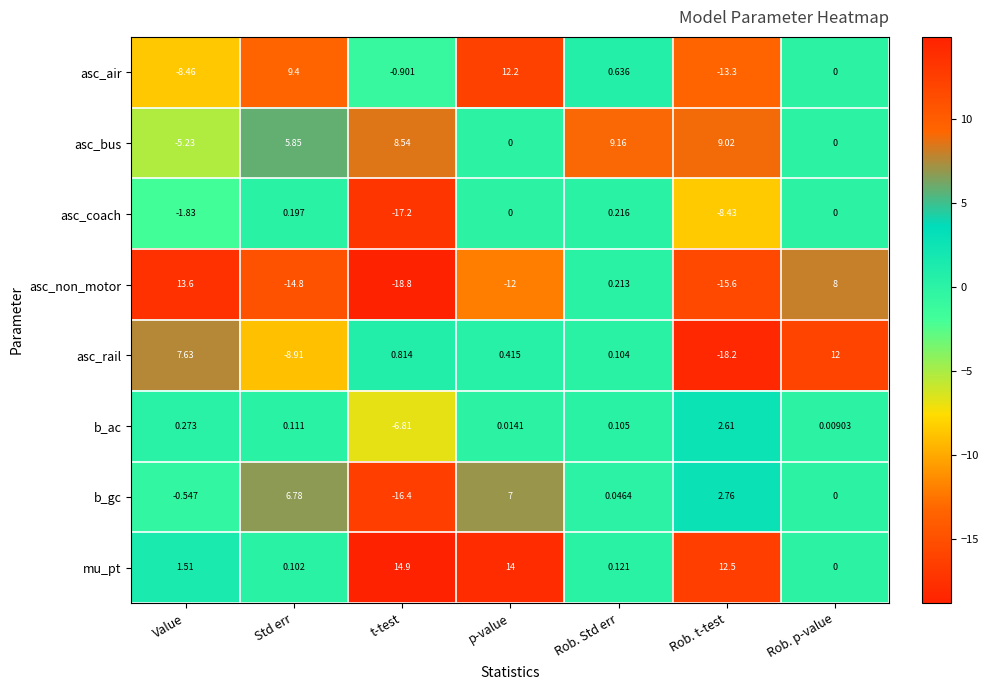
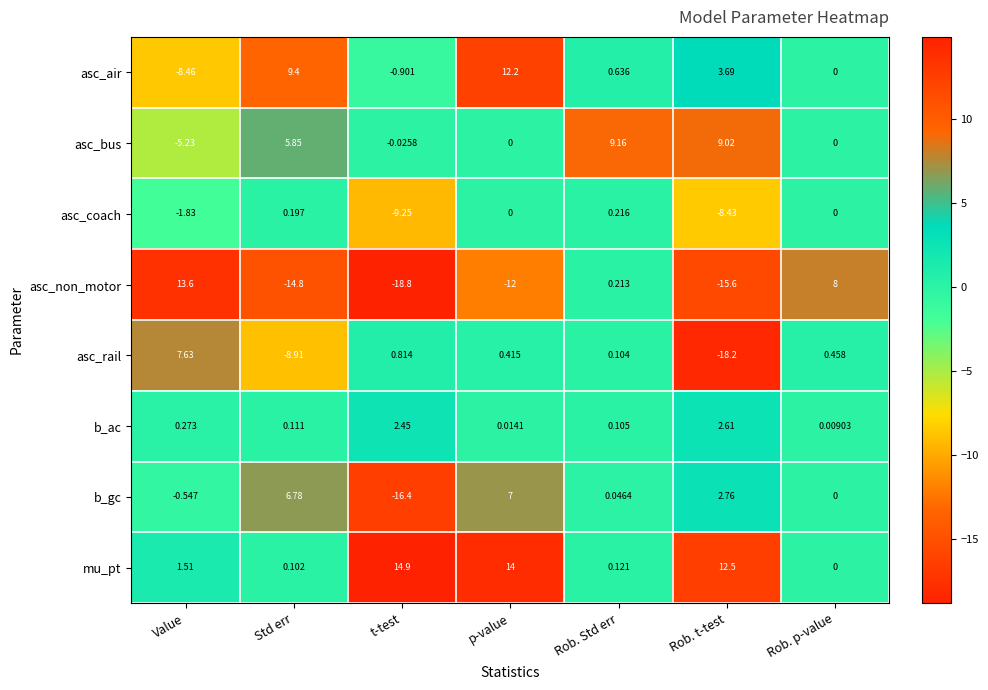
asc_air, Rob. t-test: -13.3 -> 3.69
asc_bus, t-test: 8.54 -> -0.0258
asc_coach, t-test: -17.2 -> -9.25
asc_rail, Rob. p-value: 12 -> 0.458
b_ac, t-test: -6.81 -> 2.45
